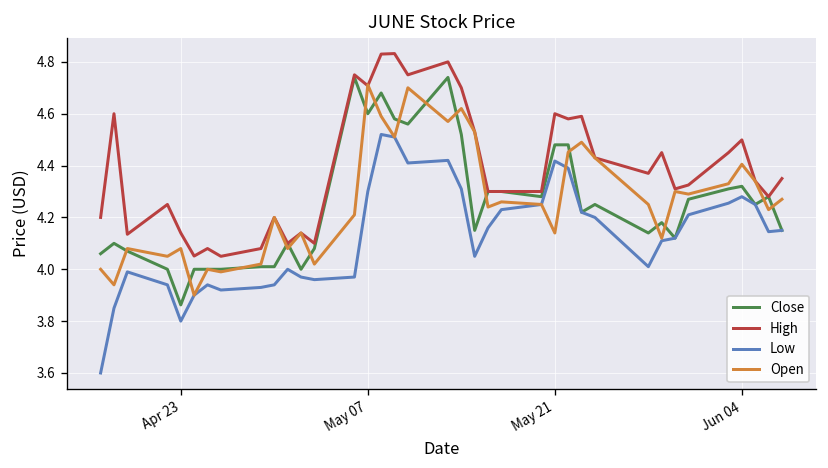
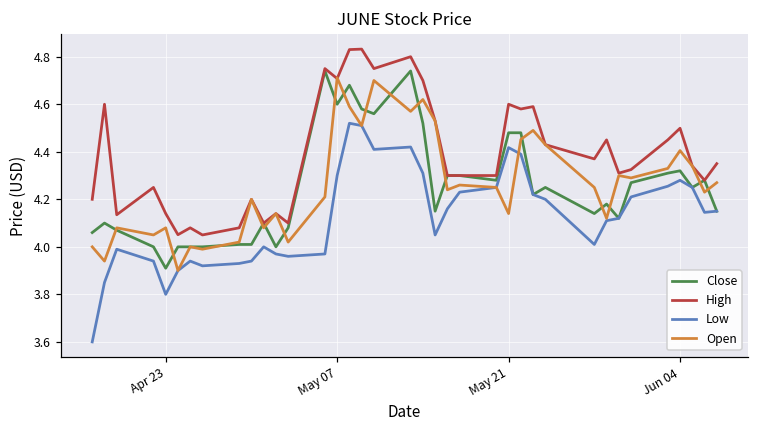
Close, Apr 23: 3.86 -> 3.91
